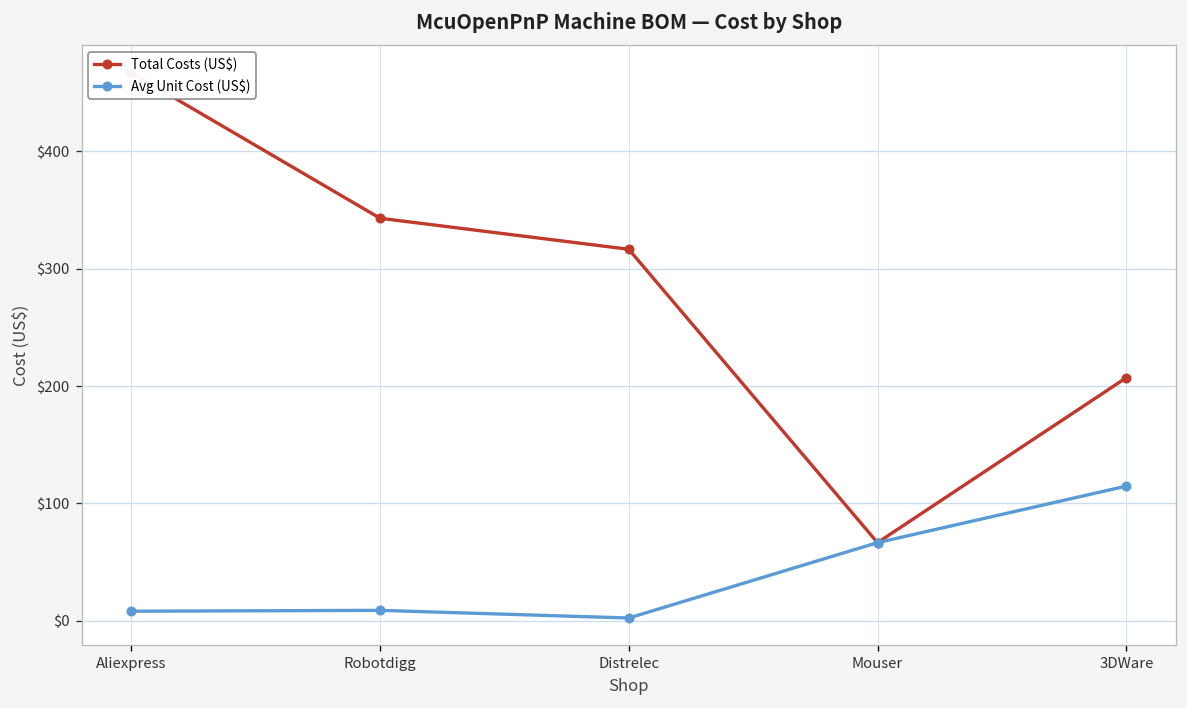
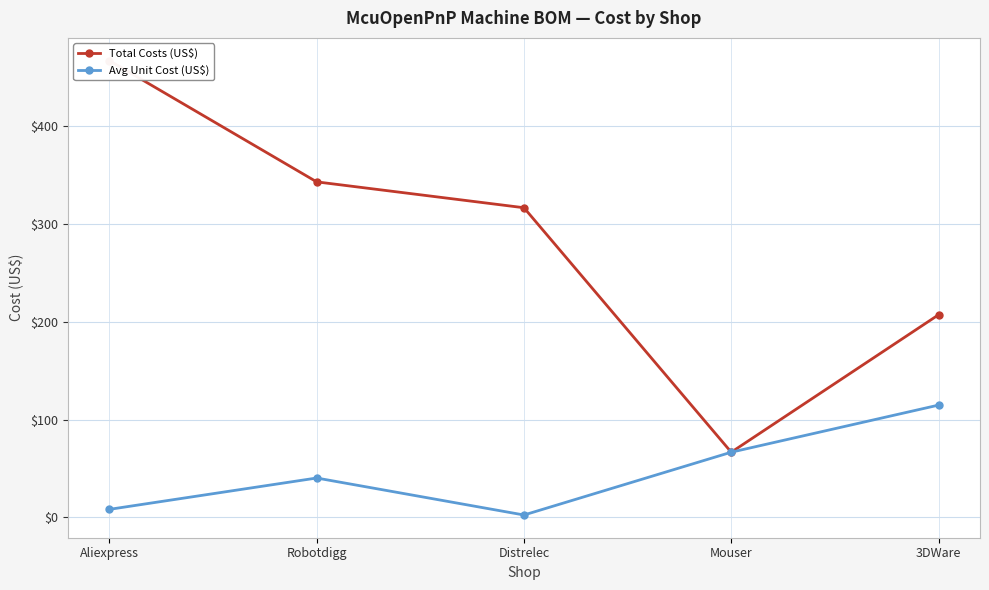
Avg Unit Cost (US$), Robotdigg: $10 -> $40
